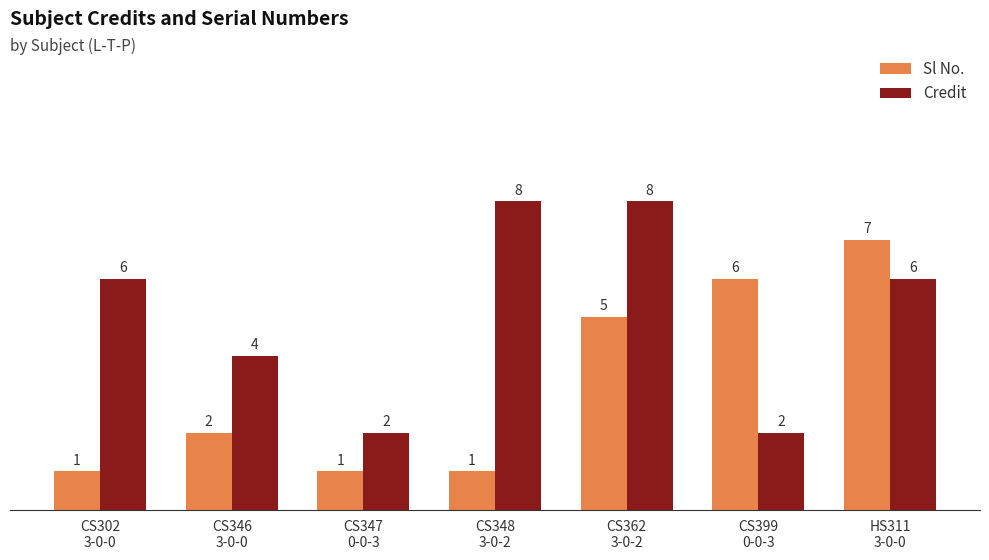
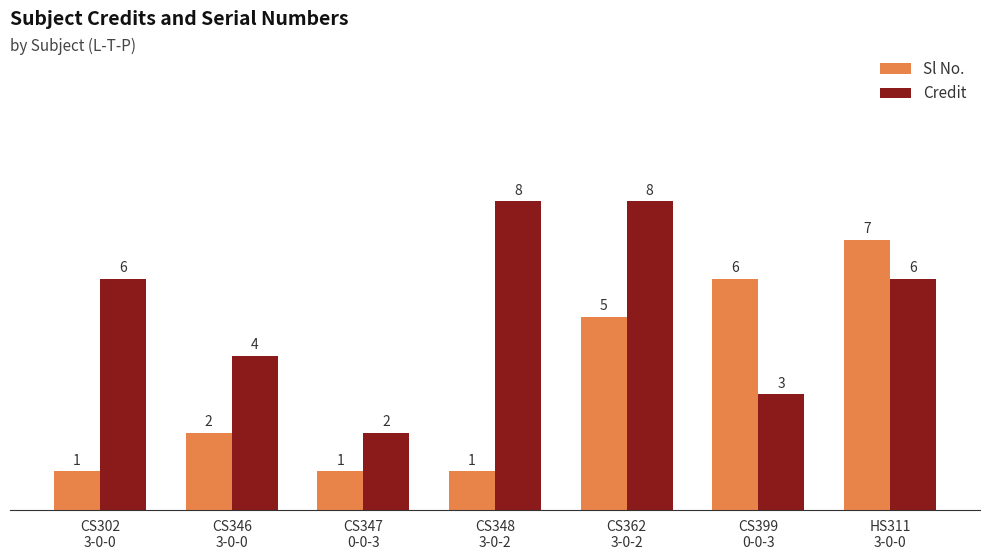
Credit, CS399 0-0-3: 2 -> 3
